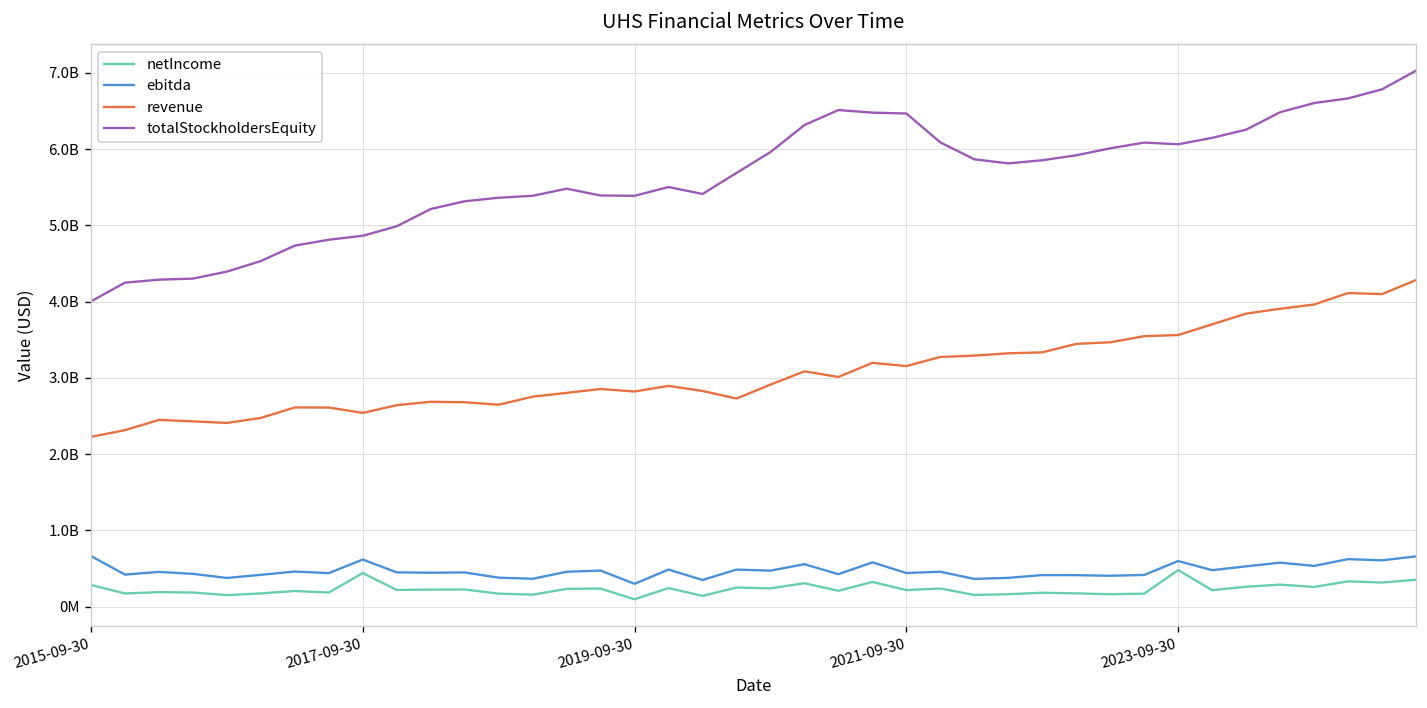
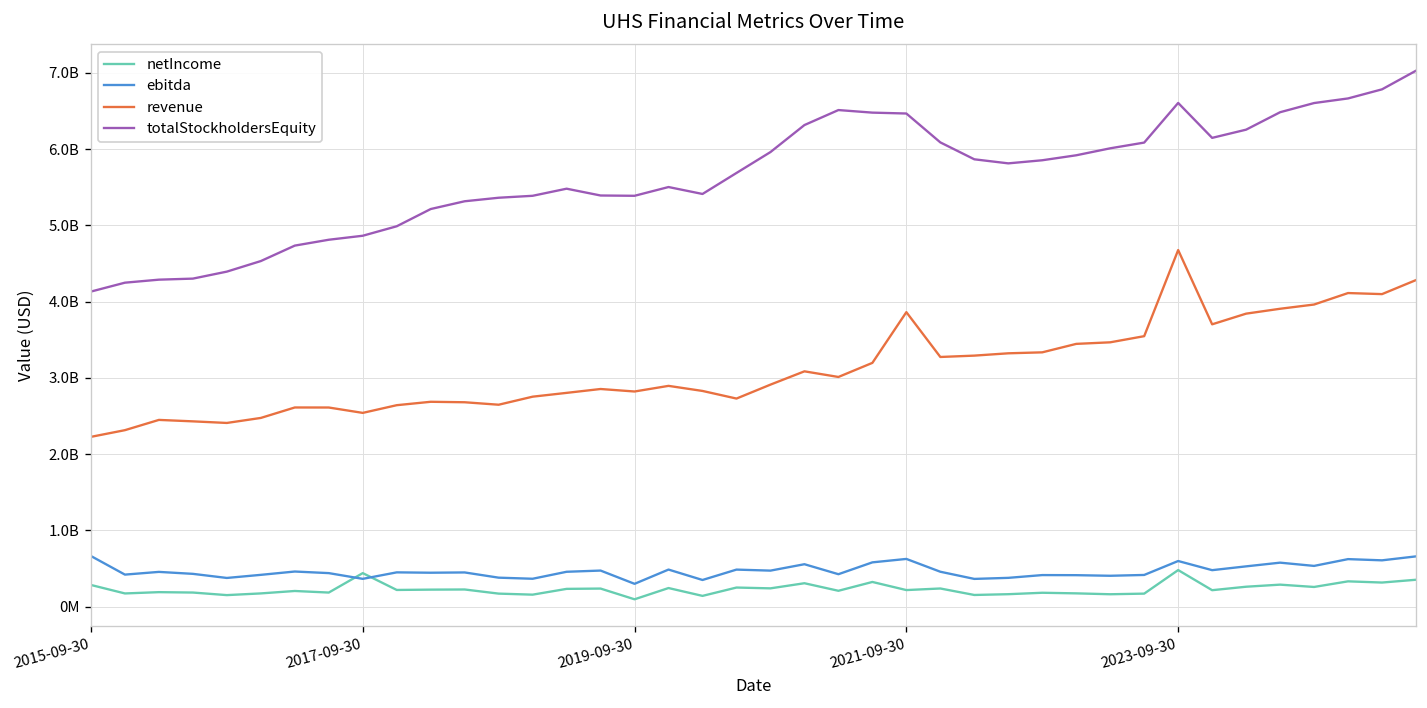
totalStockholdersEquity, 2015-09-30: 4000000000 -> 4100000000
ebitda, 2017-09-30: 600000000 -> 400000000
ebitda, 2021-09-30: 400000000 -> 600000000
revenue, 2021-09-30: 3200000000 -> 3900000000
revenue, 2023-09-30: 3600000000 -> 4700000000
totalStockholdersEquity, 2023-09-30: 6100000000 -> 6600000000
